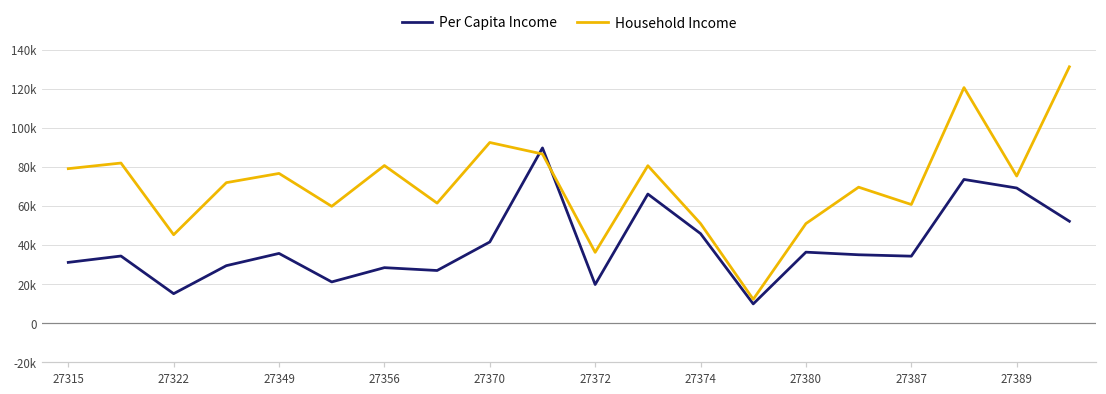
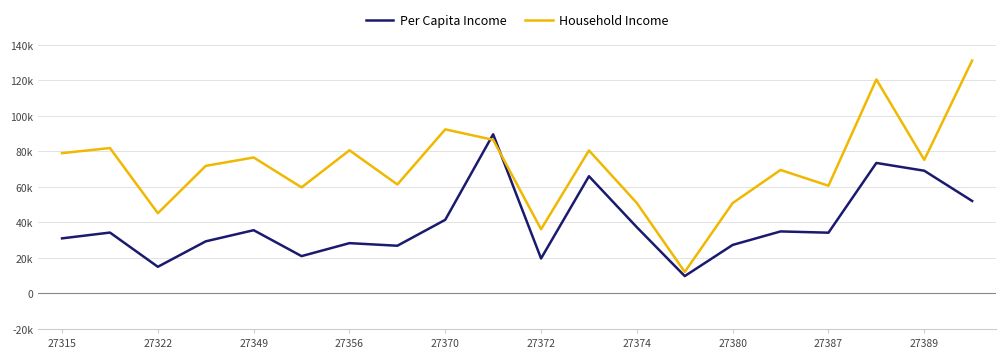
Per Capita Income, 27374: 46000 -> 37000
Per Capita Income, 27380: 36000 -> 27000
